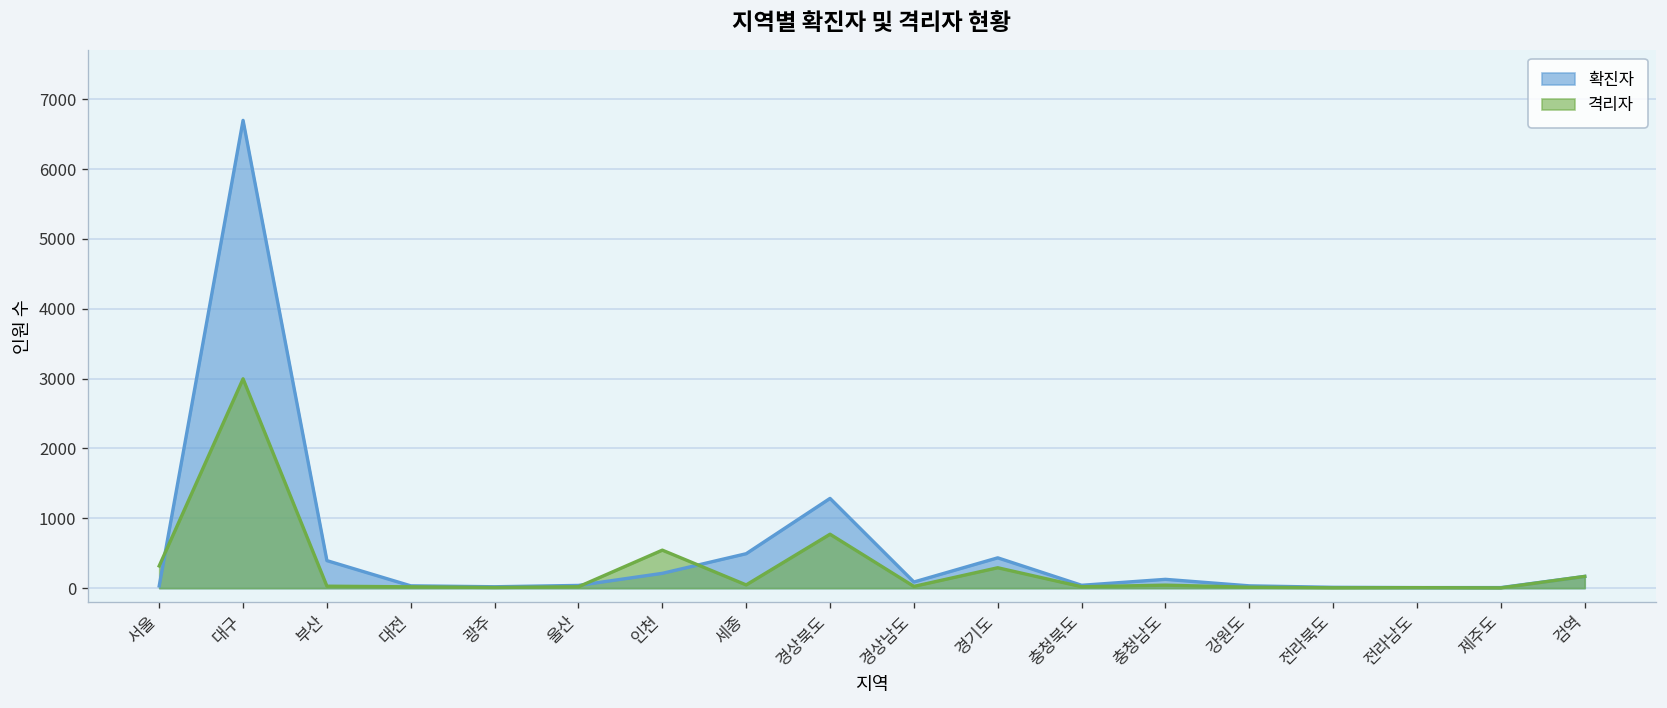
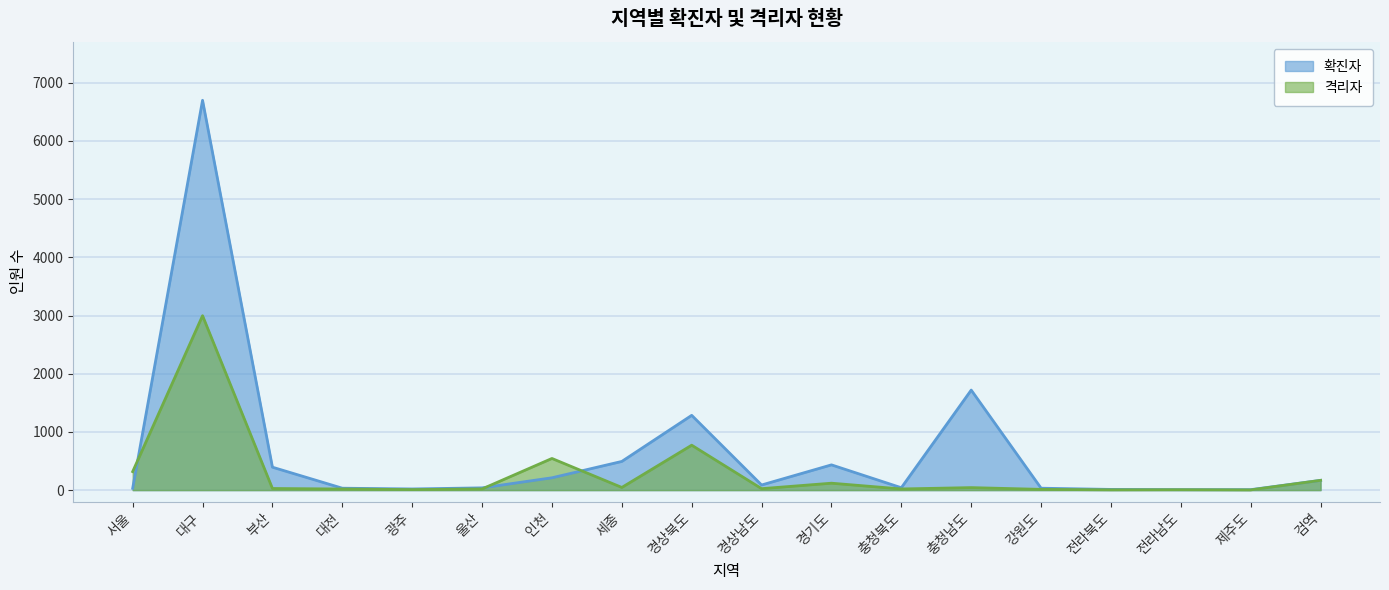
격리자, 경기도: 300 -> 100
확진자, 충청남도: 100 -> 1700
